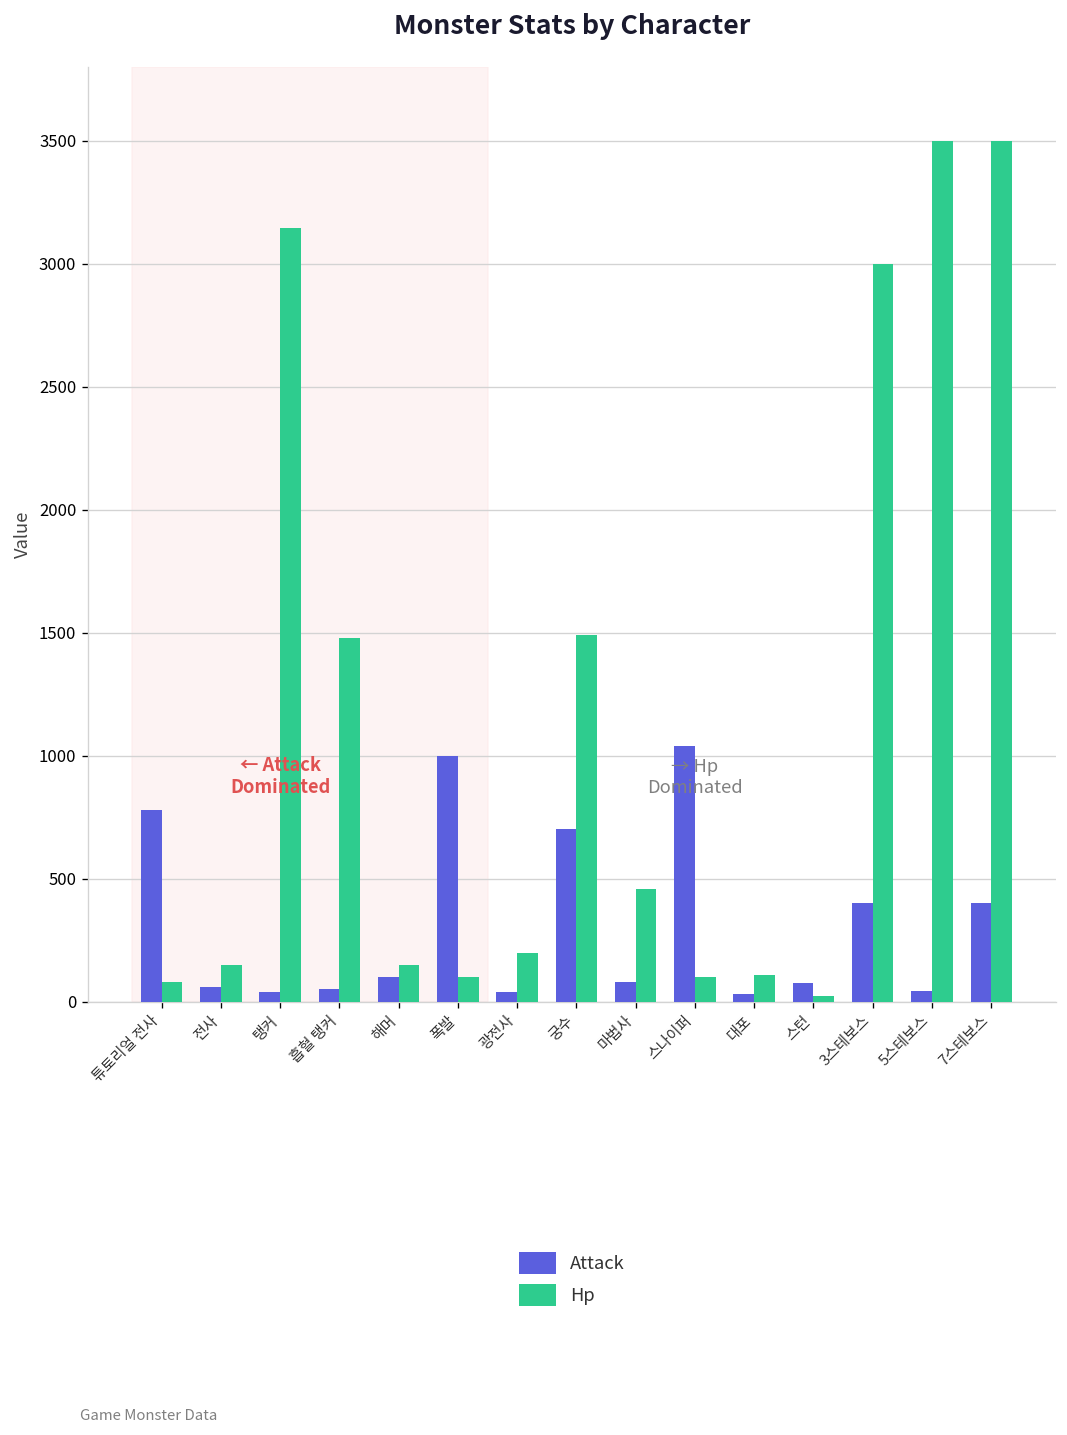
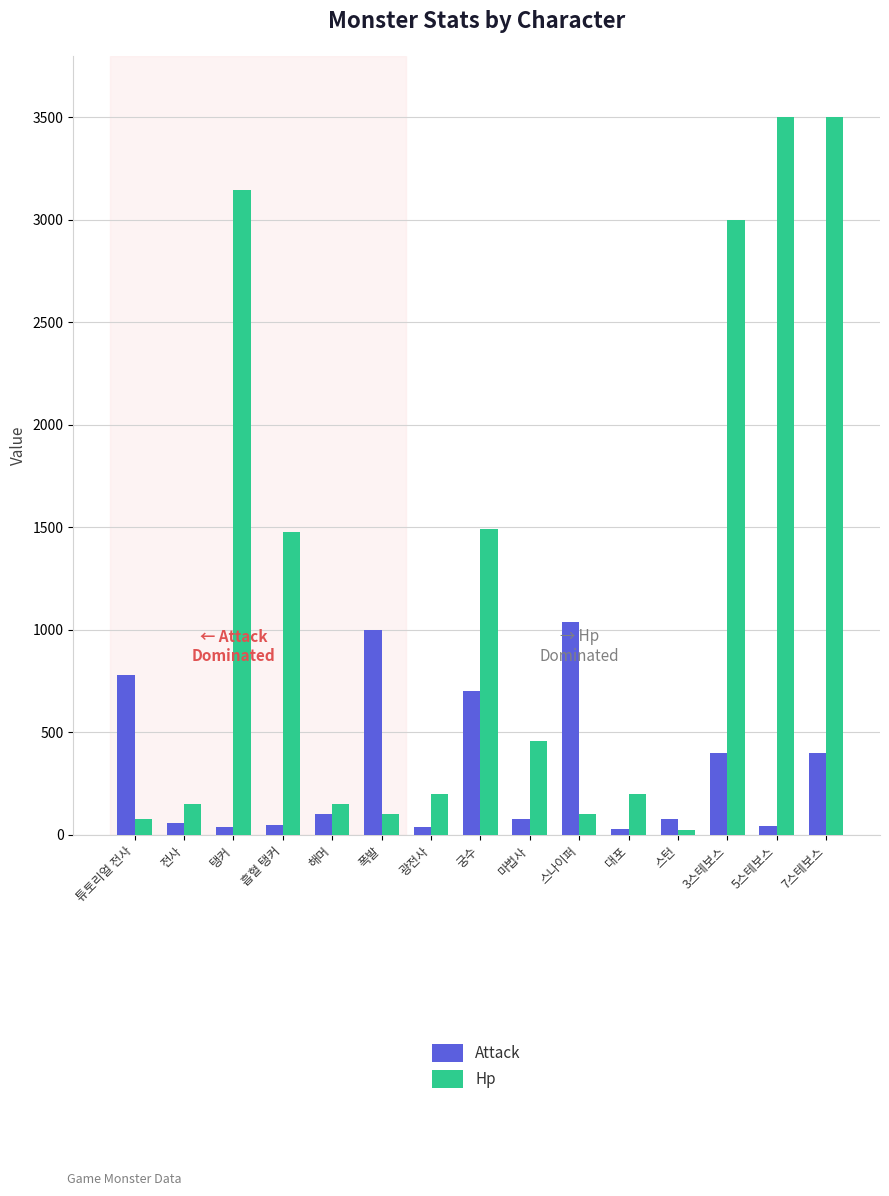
Hp, 대포: 110 -> 200
